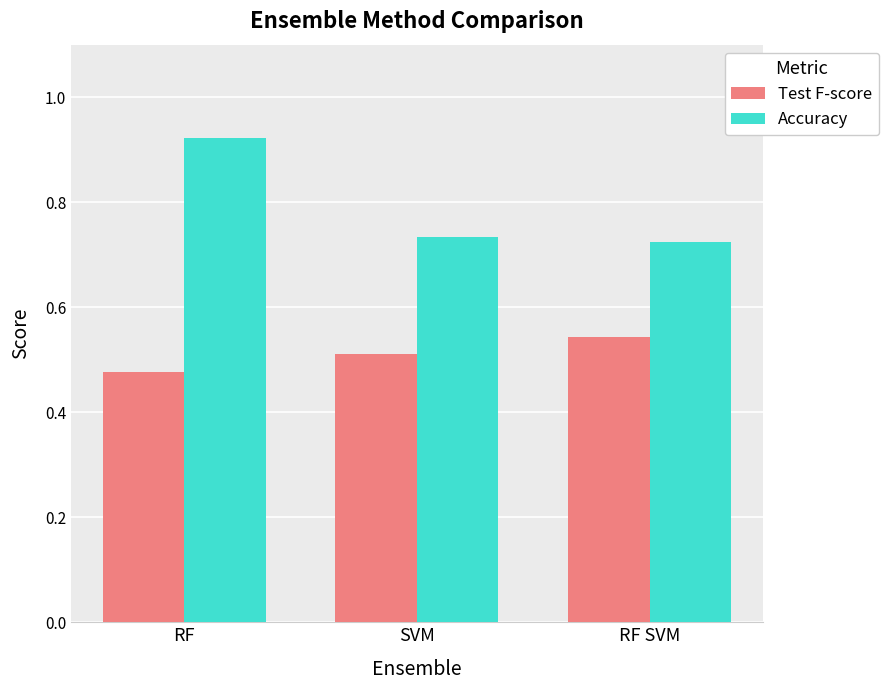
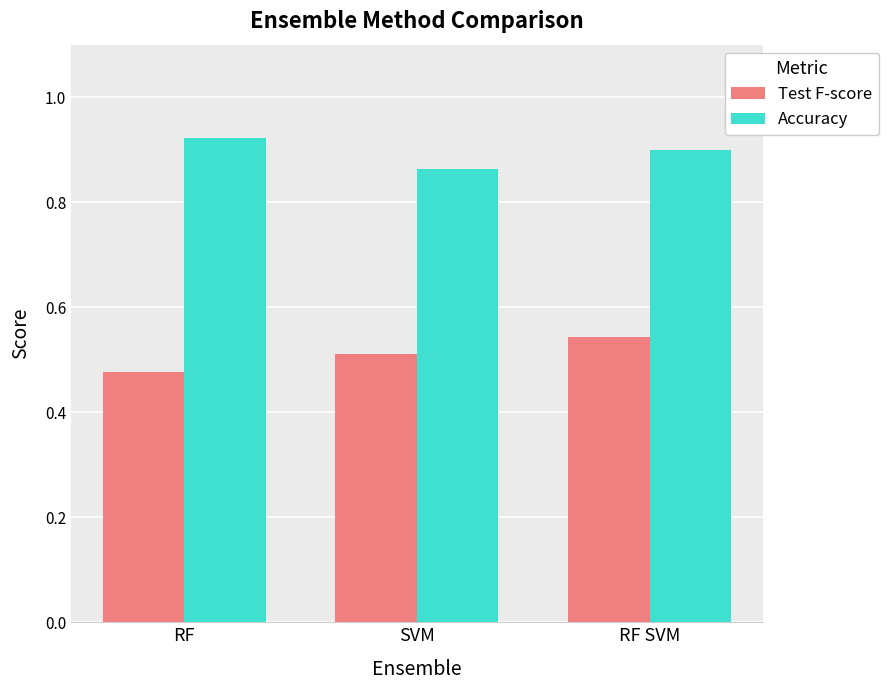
Accuracy, SVM: 0.73 -> 0.86
Accuracy, RF SVM: 0.72 -> 0.90
